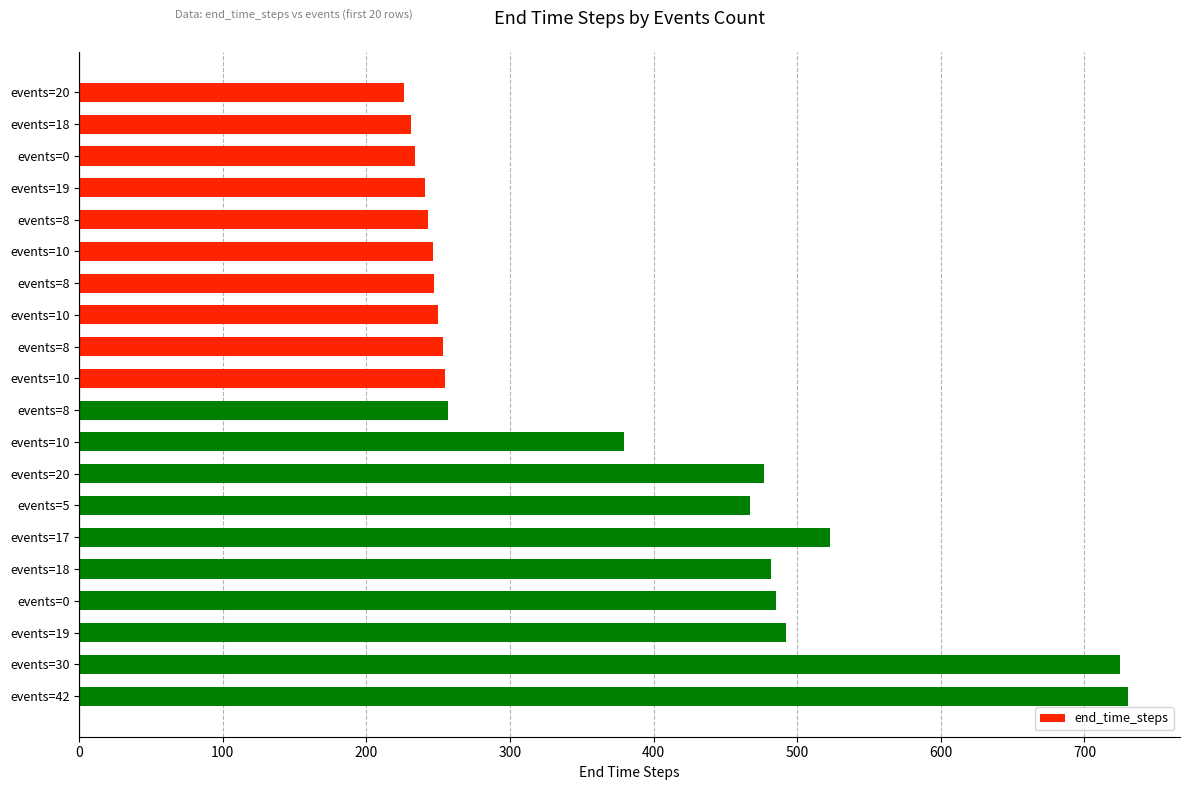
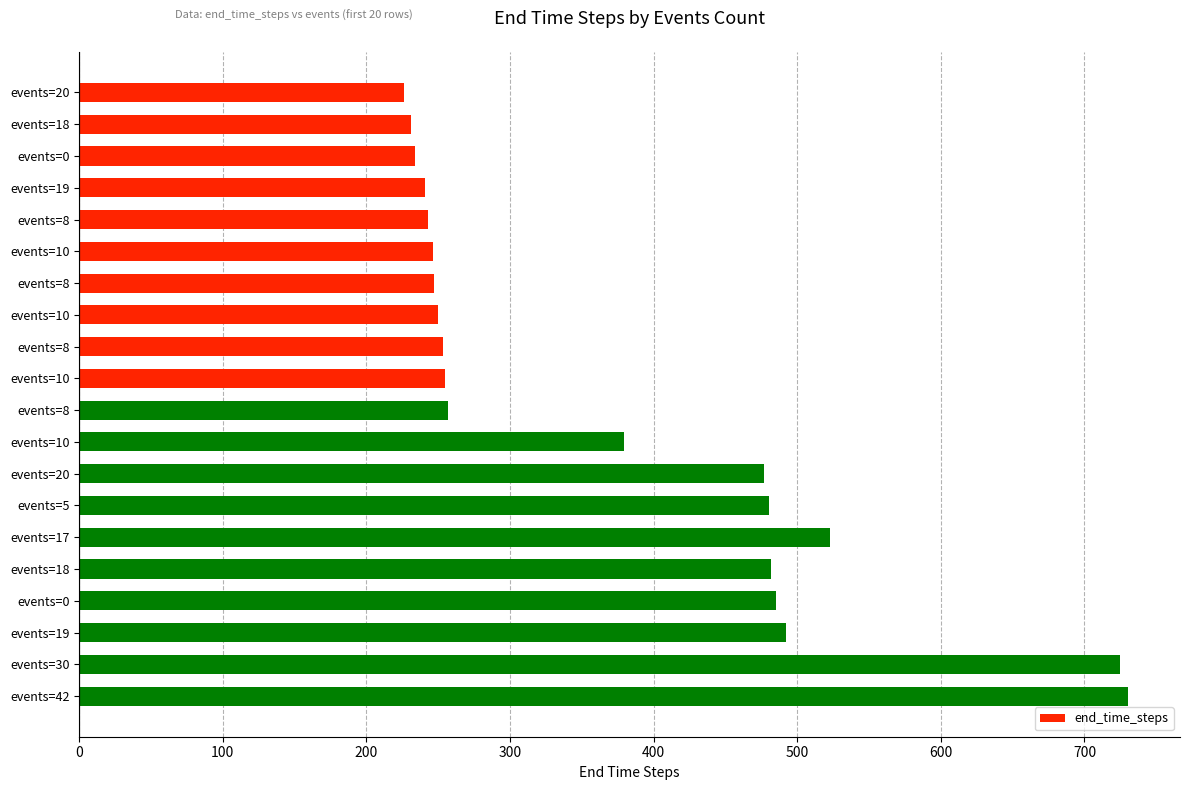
events=5: 467 -> 480
